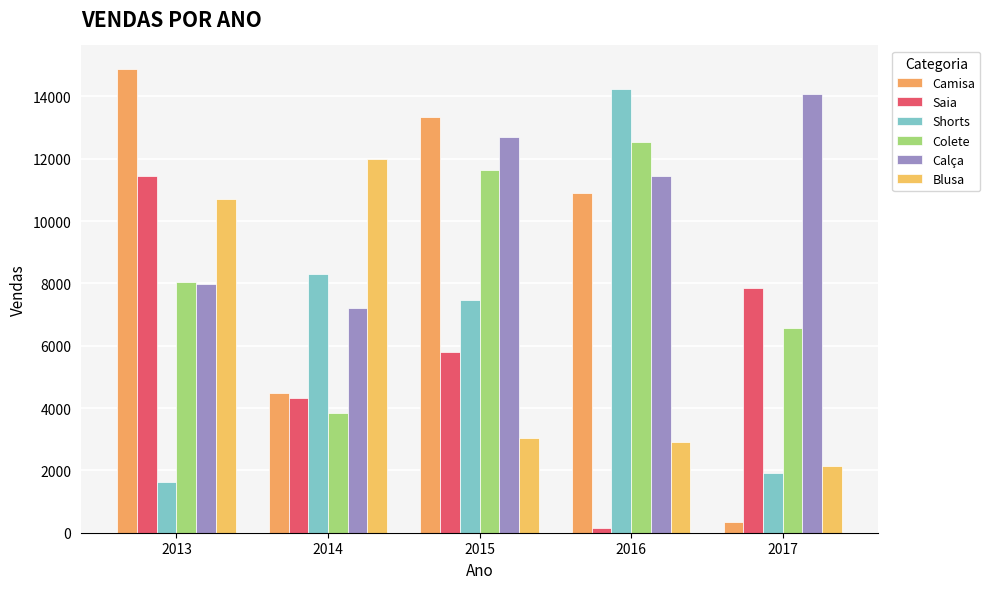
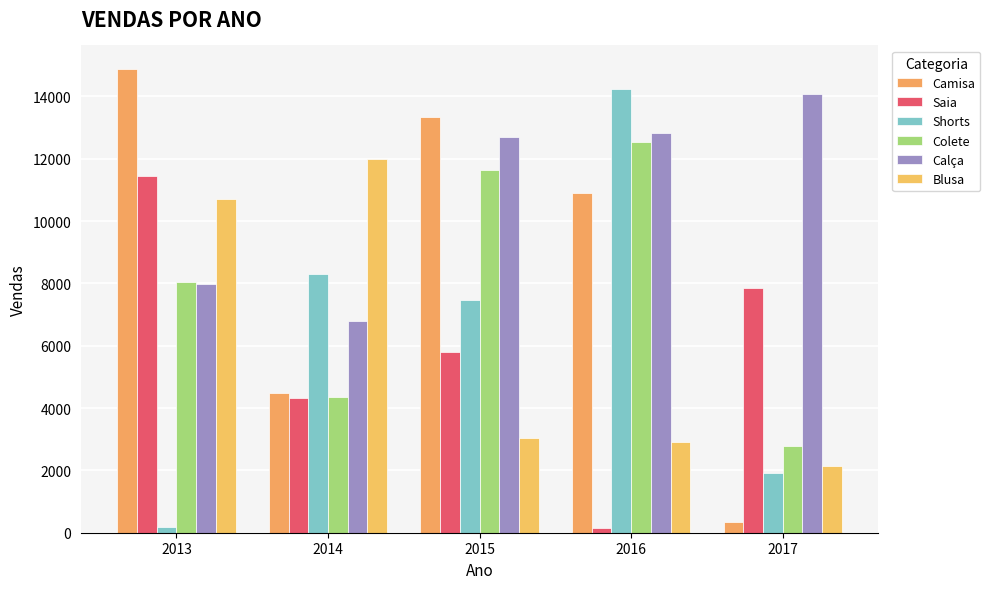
Shorts, 2013: 1600 -> 200
Colete, 2014: 3800 -> 4300
Calça, 2014: 7200 -> 6800
Calça, 2016: 11400 -> 12800
Colete, 2017: 6600 -> 2800
